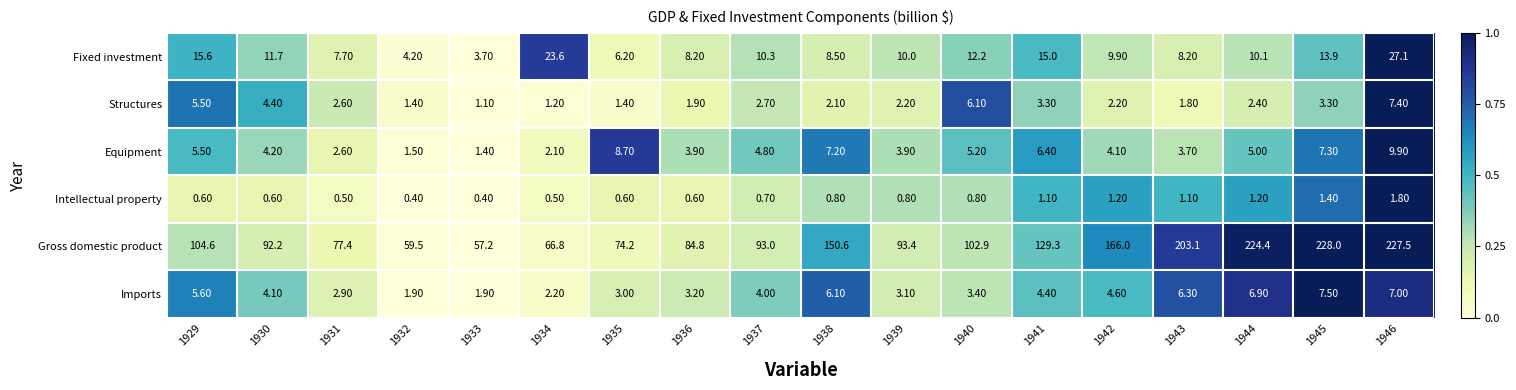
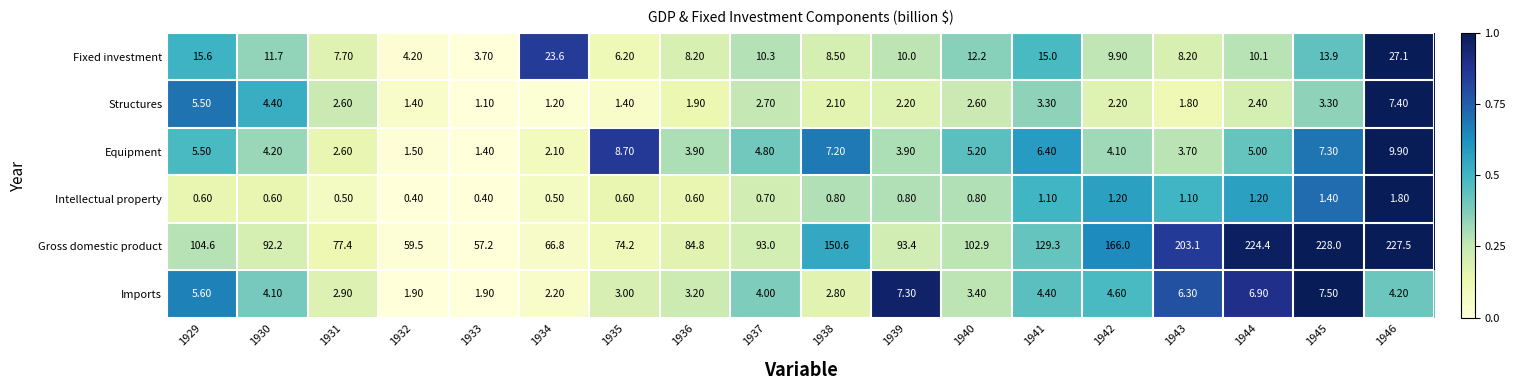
Structures, 1940: 6.10 -> 2.60
Imports, 1938: 6.10 -> 2.80
Imports, 1939: 3.10 -> 7.30
Imports, 1946: 7.00 -> 4.20
